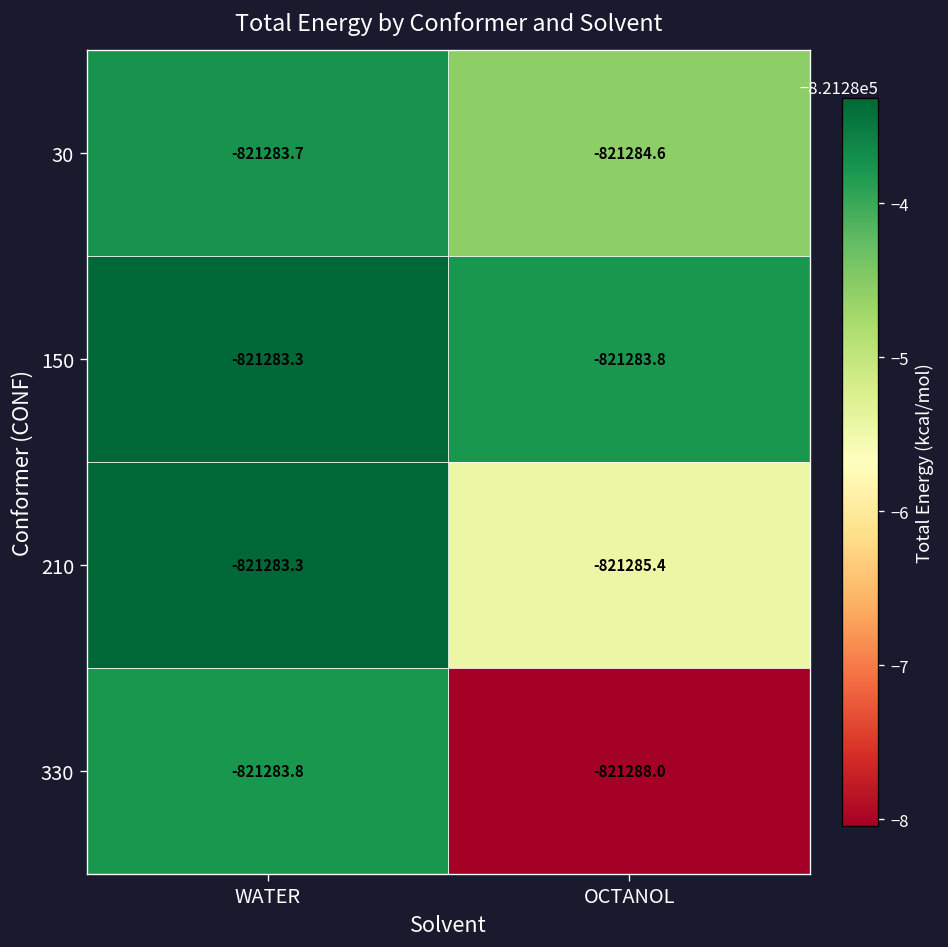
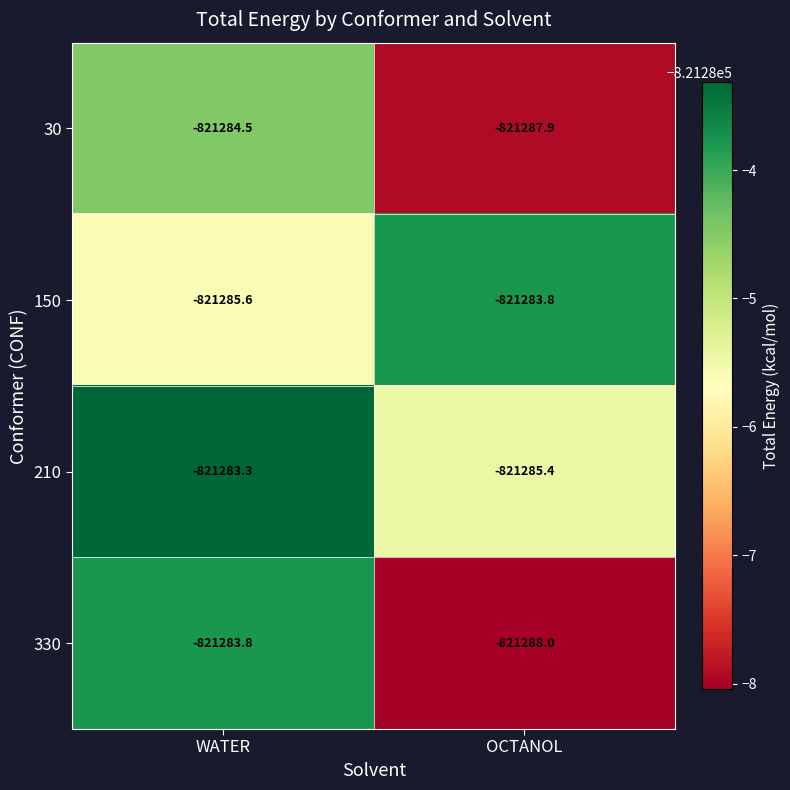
30, WATER: -821283.7 -> -821284.5
30, OCTANOL: -821284.6 -> -821287.9
150, WATER: -821283.3 -> -821285.6
